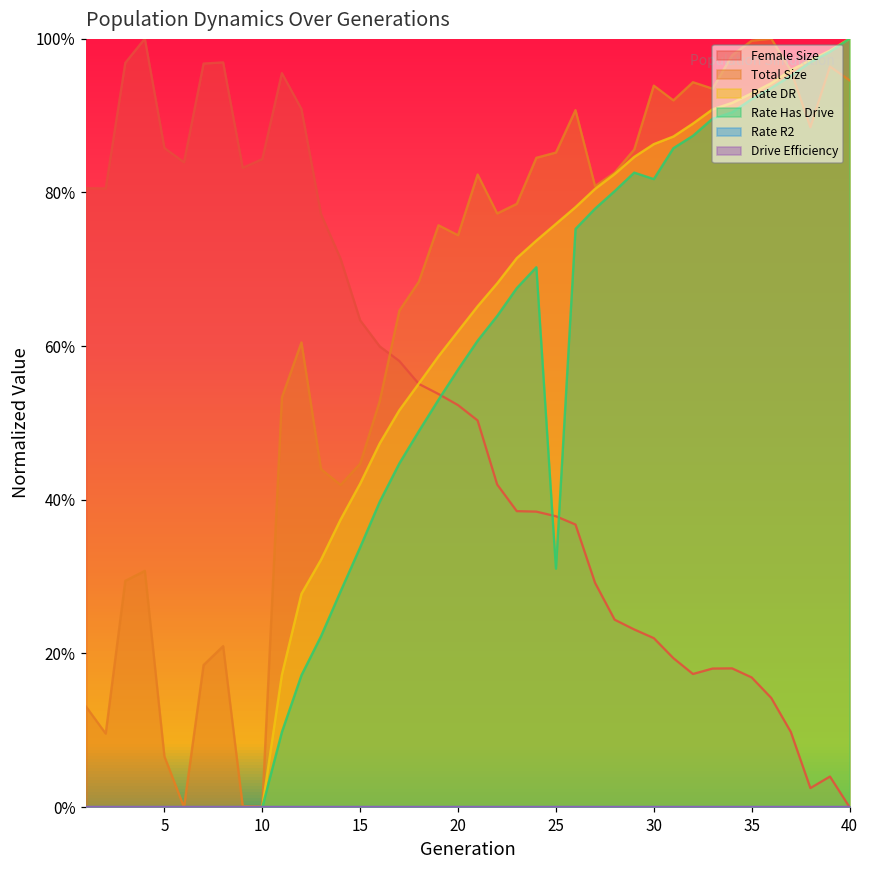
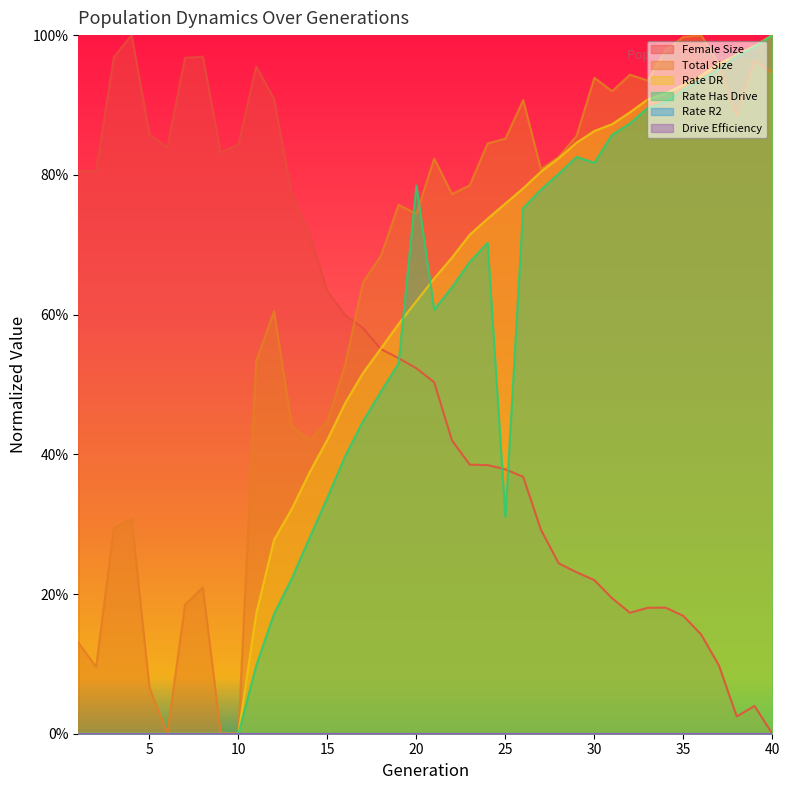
Rate Has Drive, 20: 57% -> 78%
